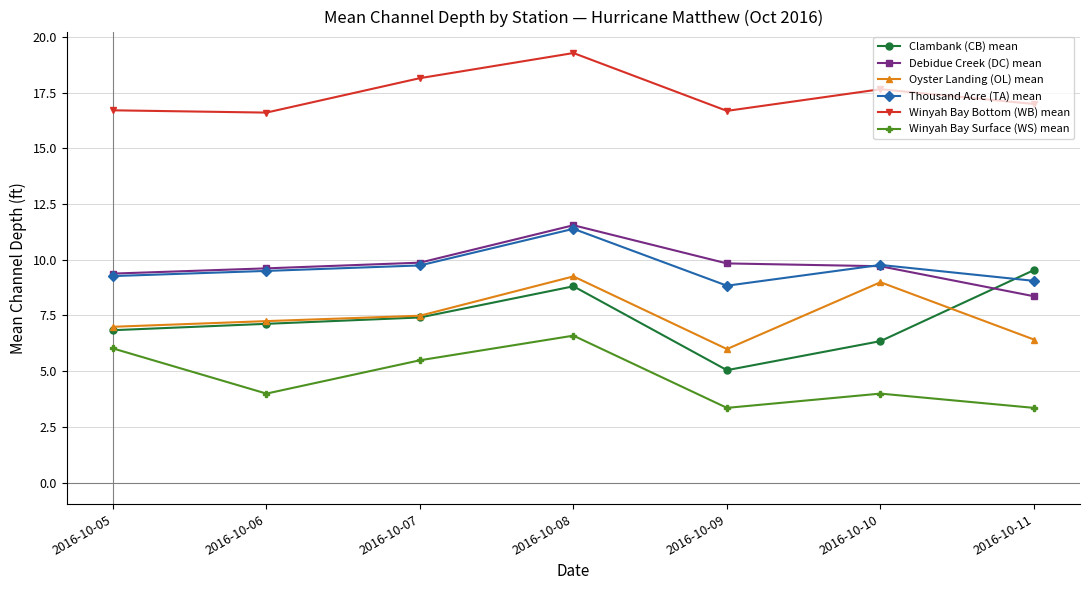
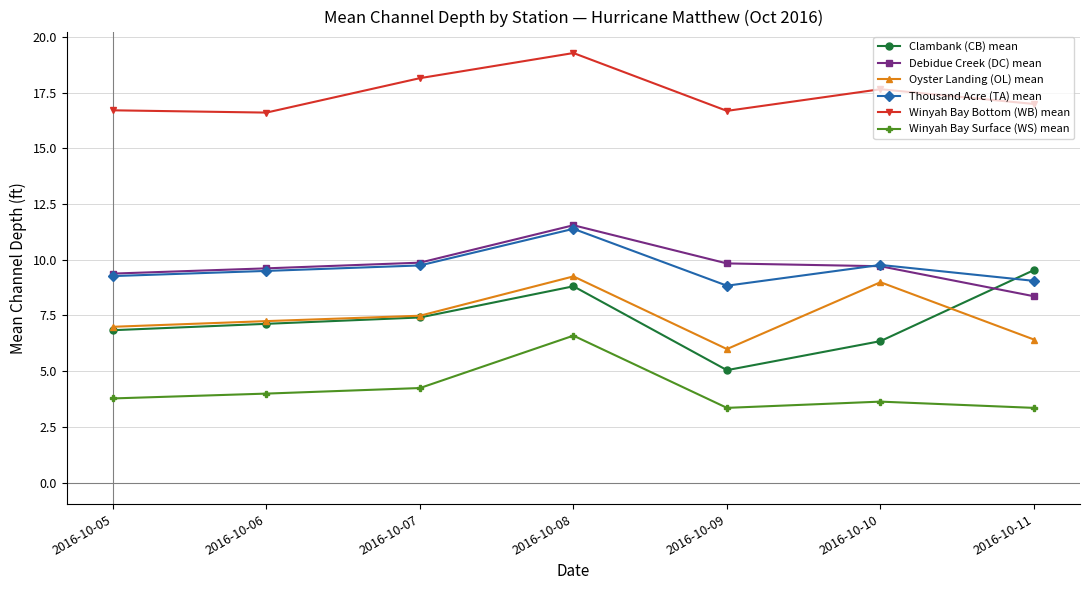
Winyah Bay Surface (WS) mean, 2016-10-05: 6.0 -> 3.8
Winyah Bay Surface (WS) mean, 2016-10-07: 5.5 -> 4.2
Winyah Bay Surface (WS) mean, 2016-10-10: 4.0 -> 3.6
